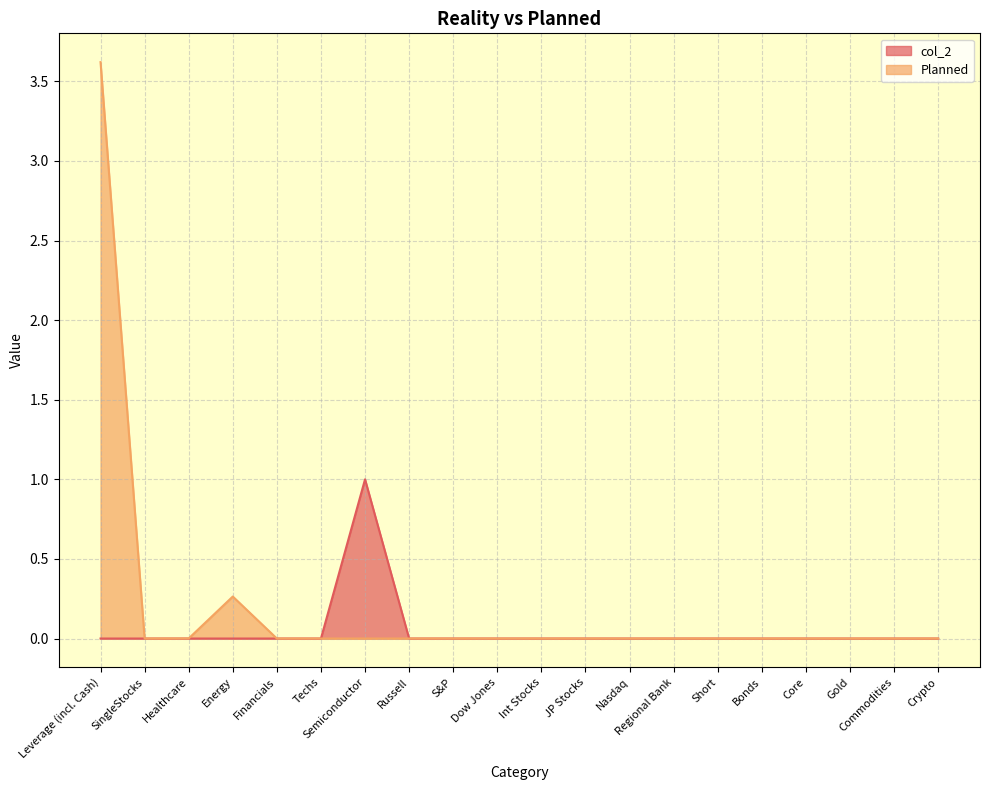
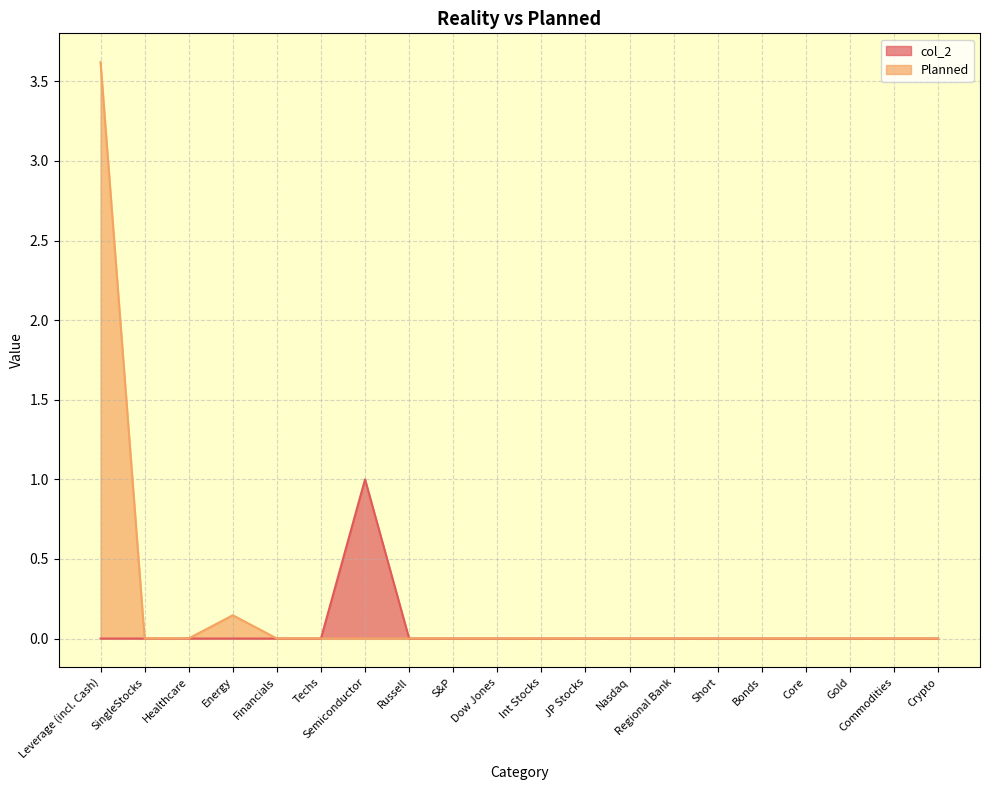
Planned, Energy: 0.26 -> 0.15
